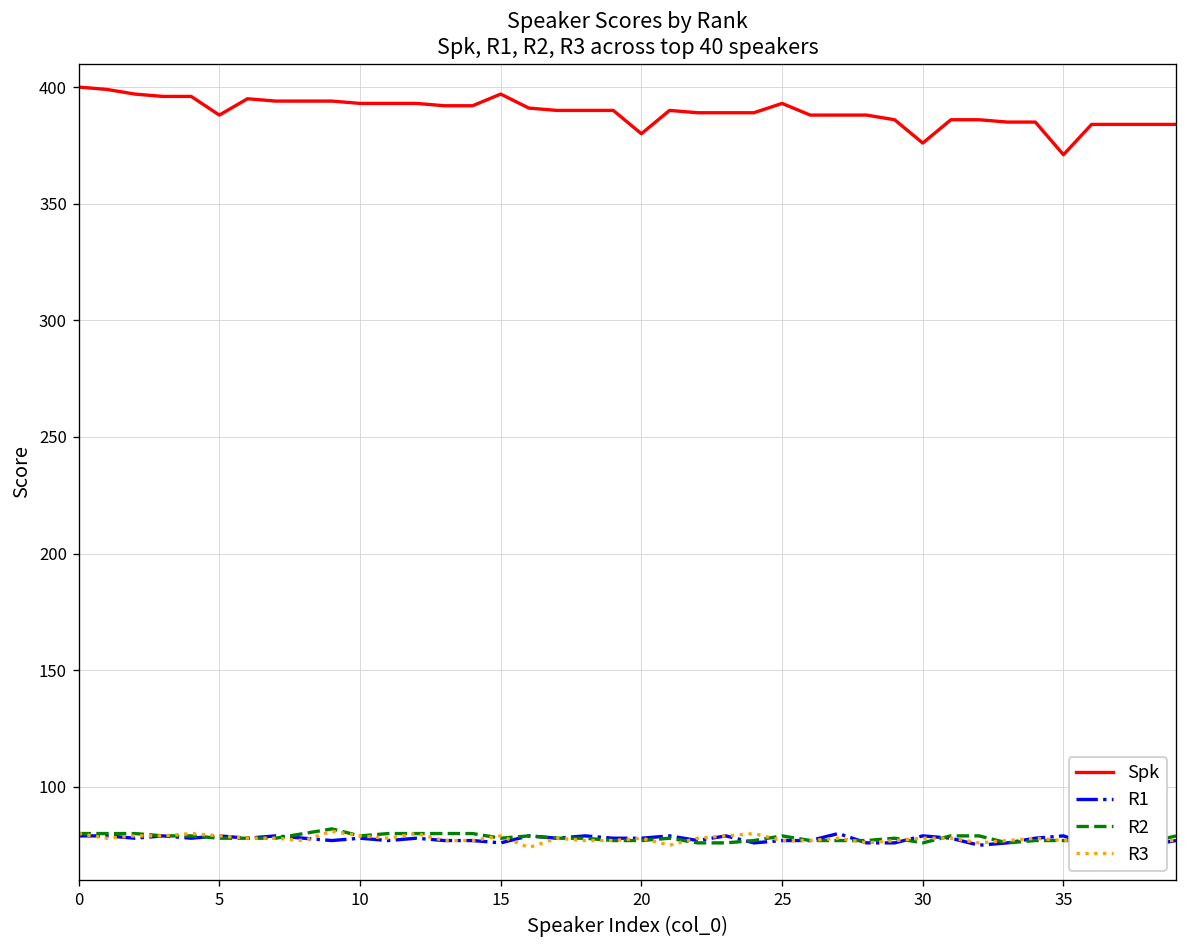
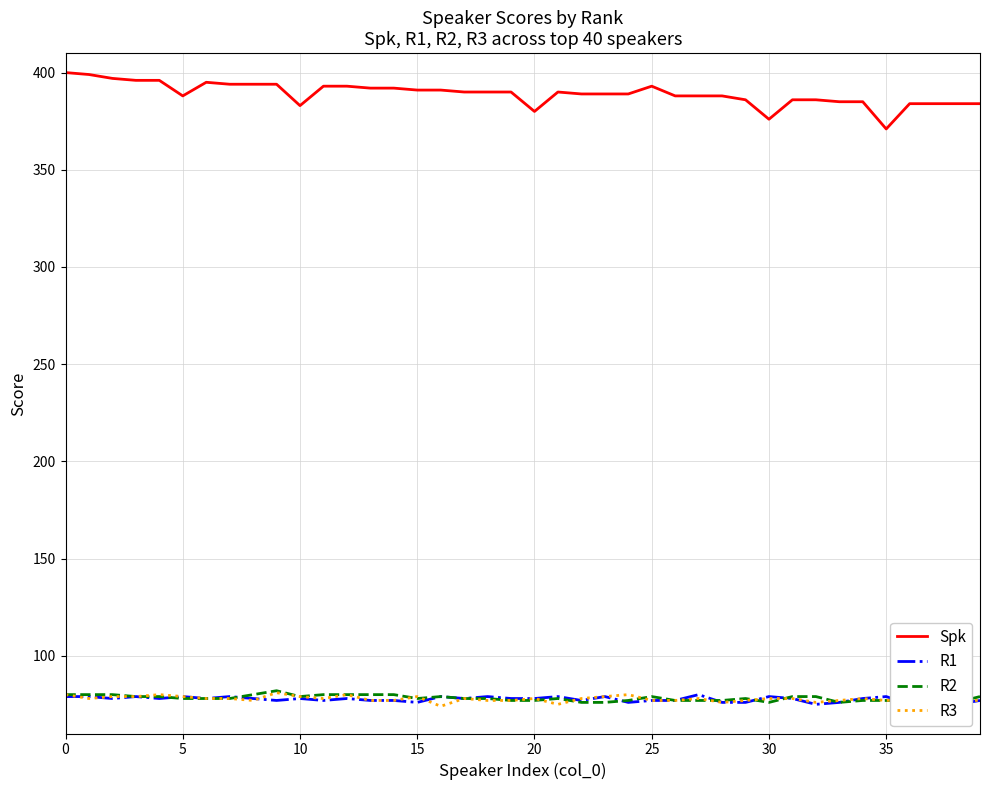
Spk, 10: 393 -> 383
Spk, 15: 397 -> 391
